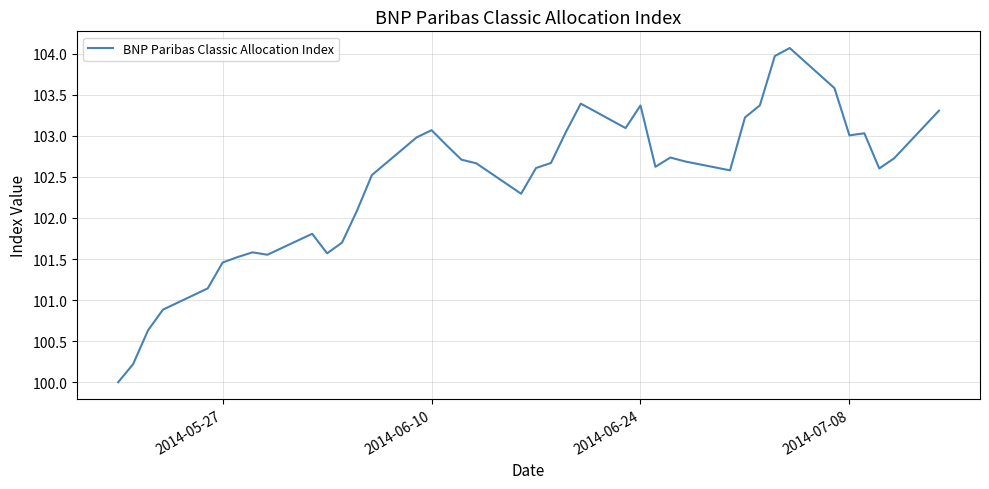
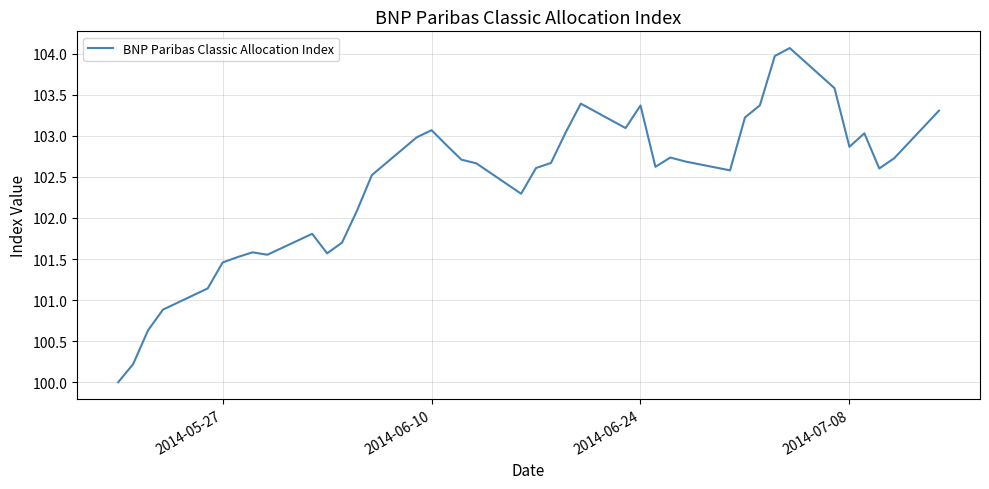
2014-07-08: 103.0 -> 102.9
